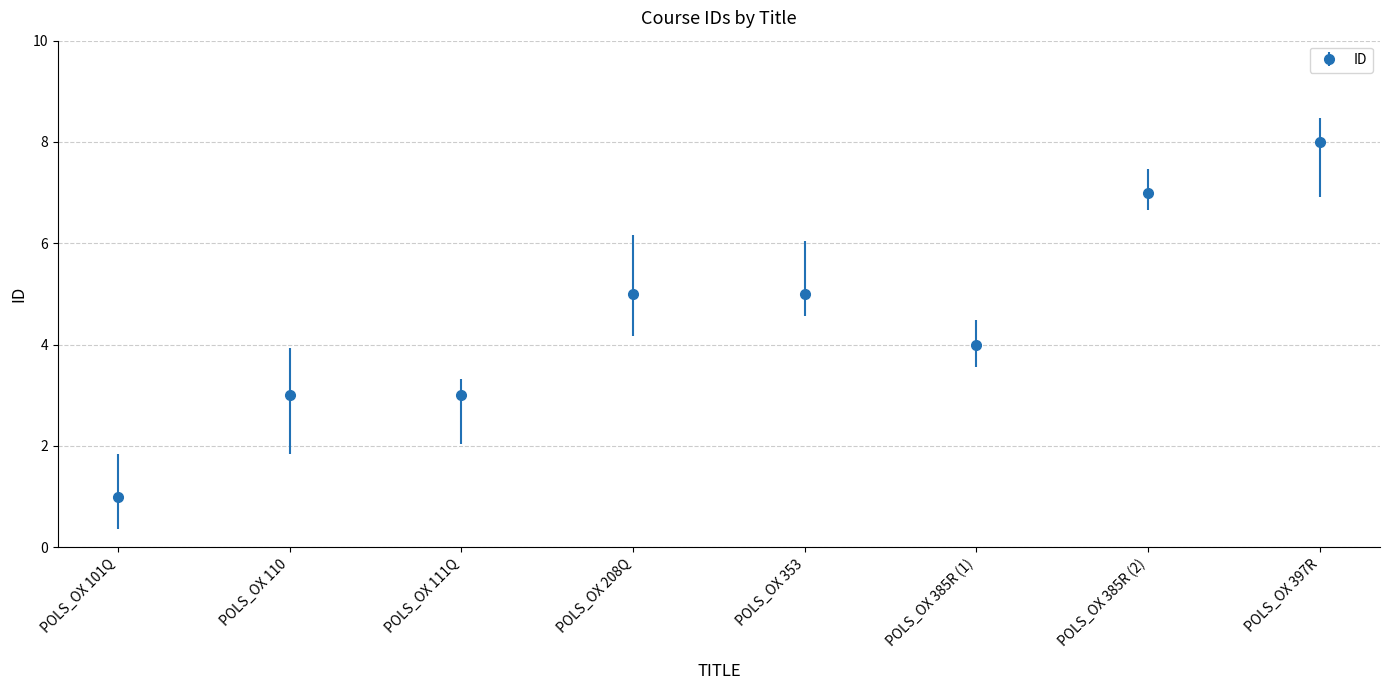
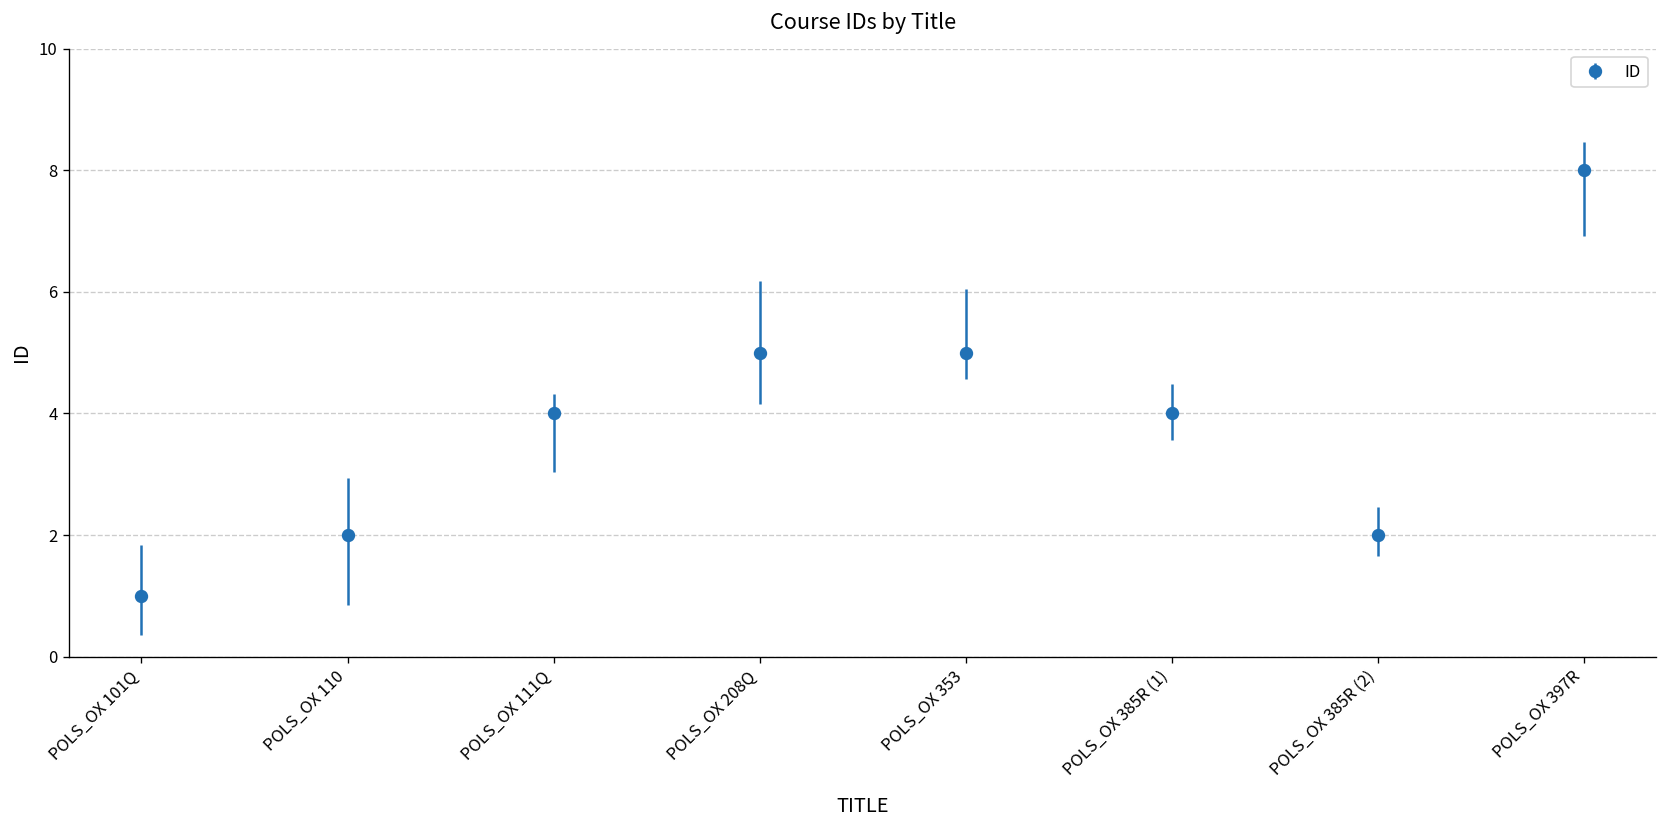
POLS_OX 110: 3 -> 2
POLS_OX 111Q: 3 -> 4
POLS_OX 385R (2): 7 -> 2
